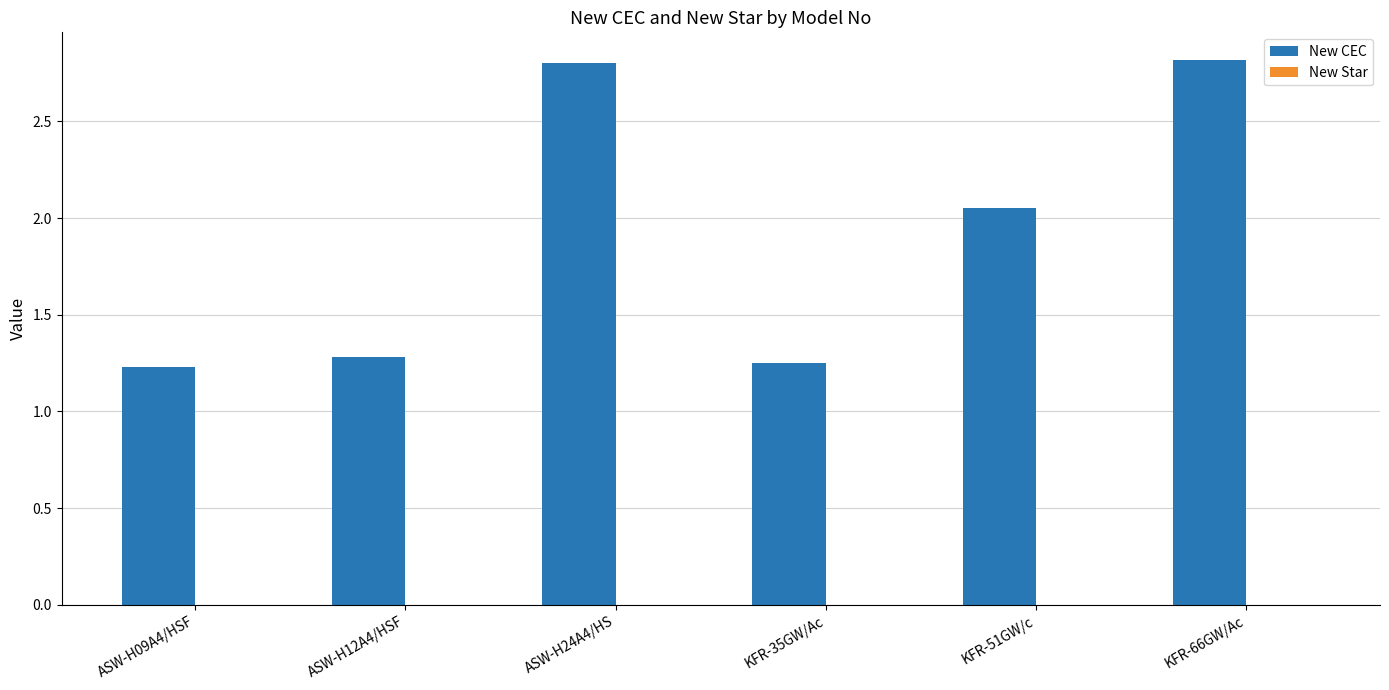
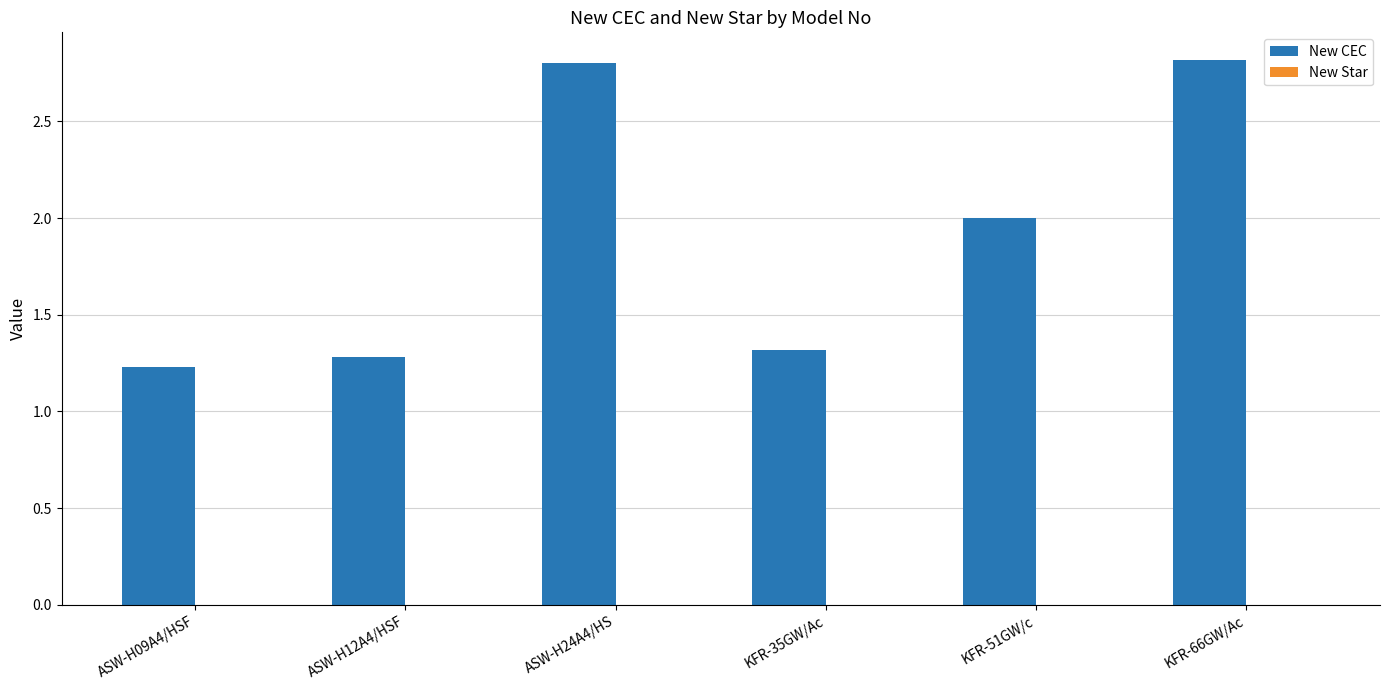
New CEC, KFR-35GW/Ac: 1.25 -> 1.32
New CEC, KFR-51GW/c: 2.05 -> 2.00
